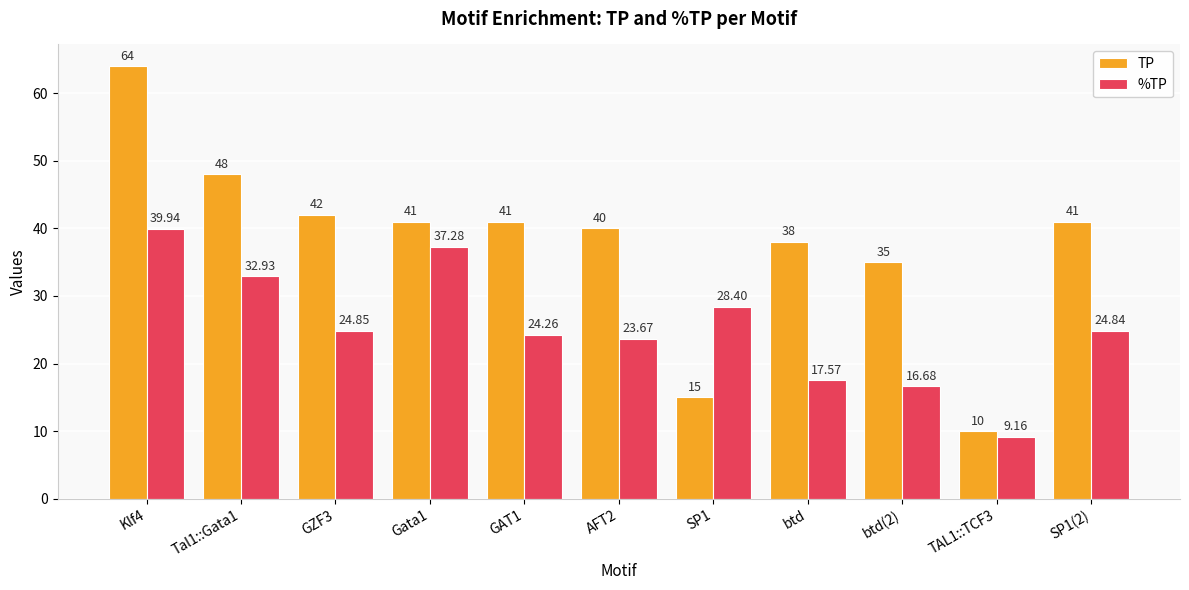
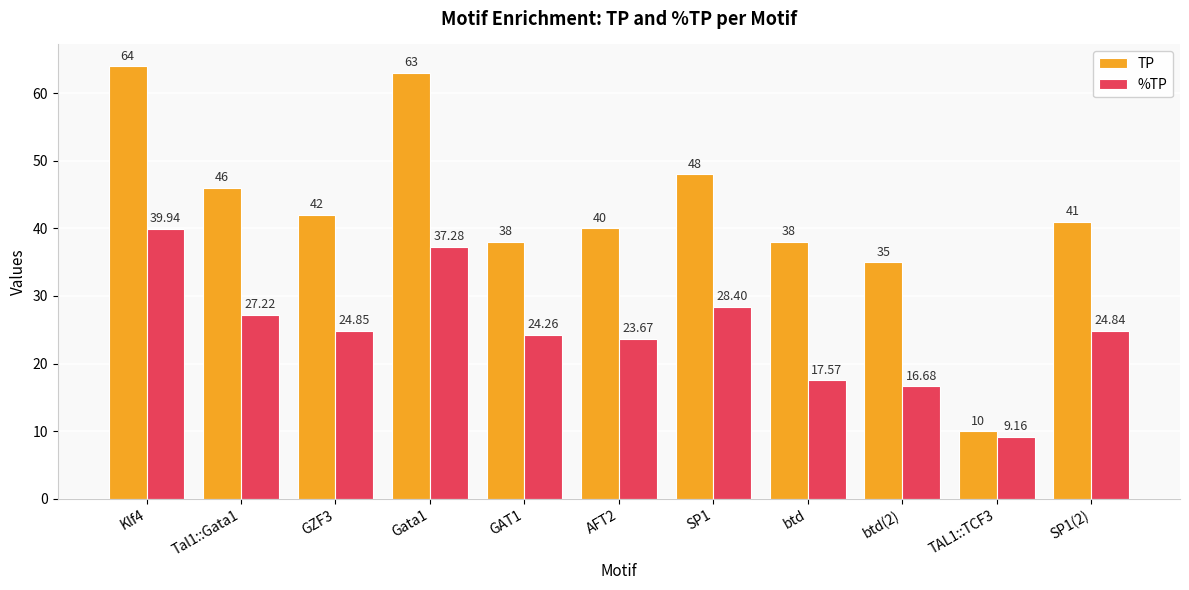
TP, Tal1::Gata1: 48 -> 46
%TP, Tal1::Gata1: 32.93 -> 27.22
TP, Gata1: 41 -> 63
TP, GAT1: 41 -> 38
TP, SP1: 15 -> 48
